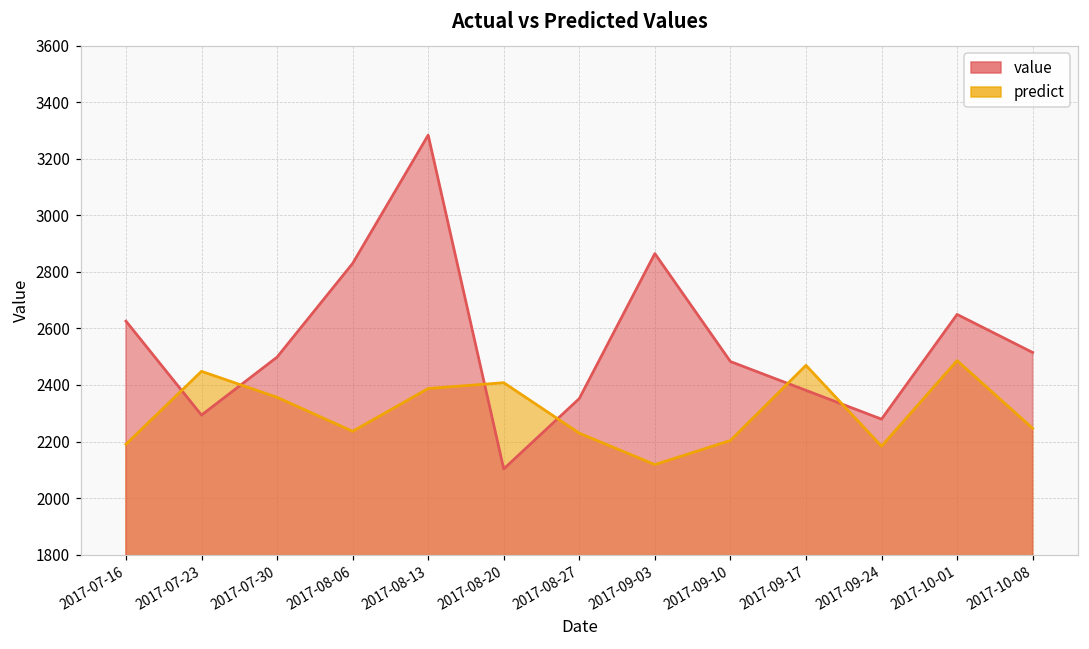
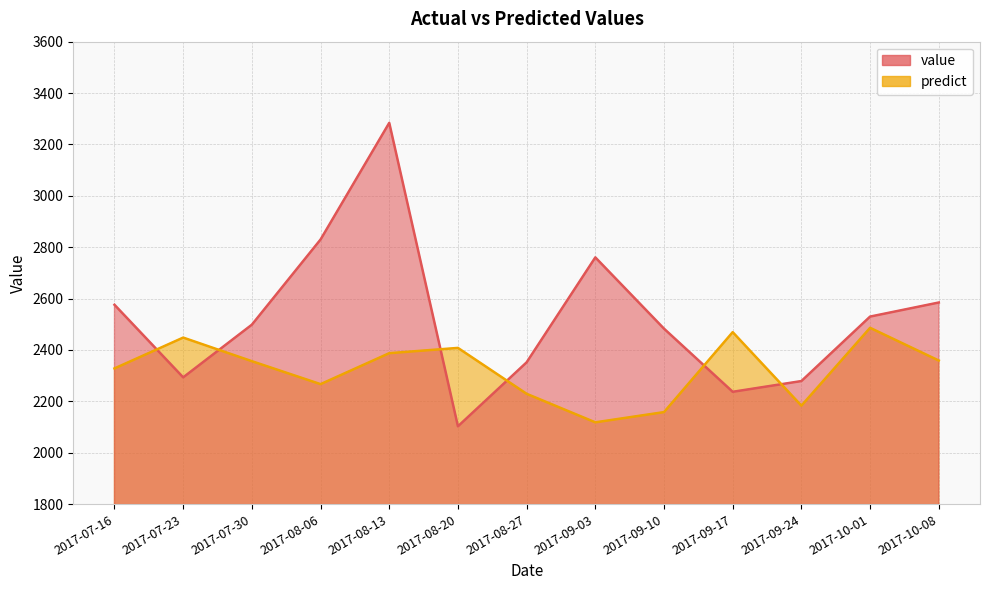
value, 2017-07-16: 2630 -> 2580
predict, 2017-07-16: 2190 -> 2330
predict, 2017-08-06: 2240 -> 2270
value, 2017-09-03: 2870 -> 2760
predict, 2017-09-10: 2200 -> 2160
value, 2017-09-17: 2380 -> 2240
value, 2017-10-01: 2650 -> 2530
value, 2017-10-08: 2520 -> 2580
predict, 2017-10-08: 2250 -> 2360
